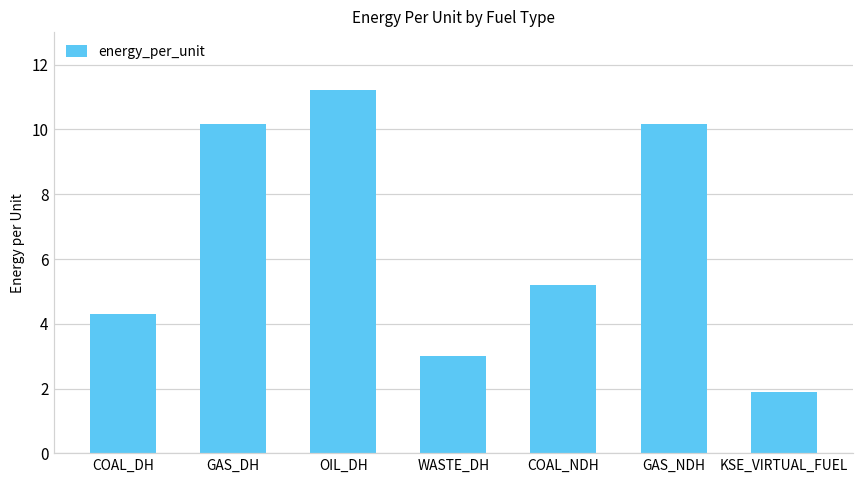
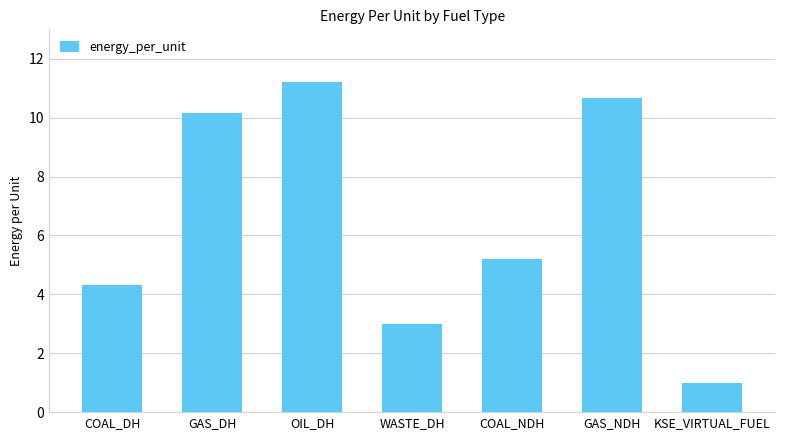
GAS_NDH: 10.2 -> 10.7
KSE_VIRTUAL_FUEL: 1.9 -> 1.0
